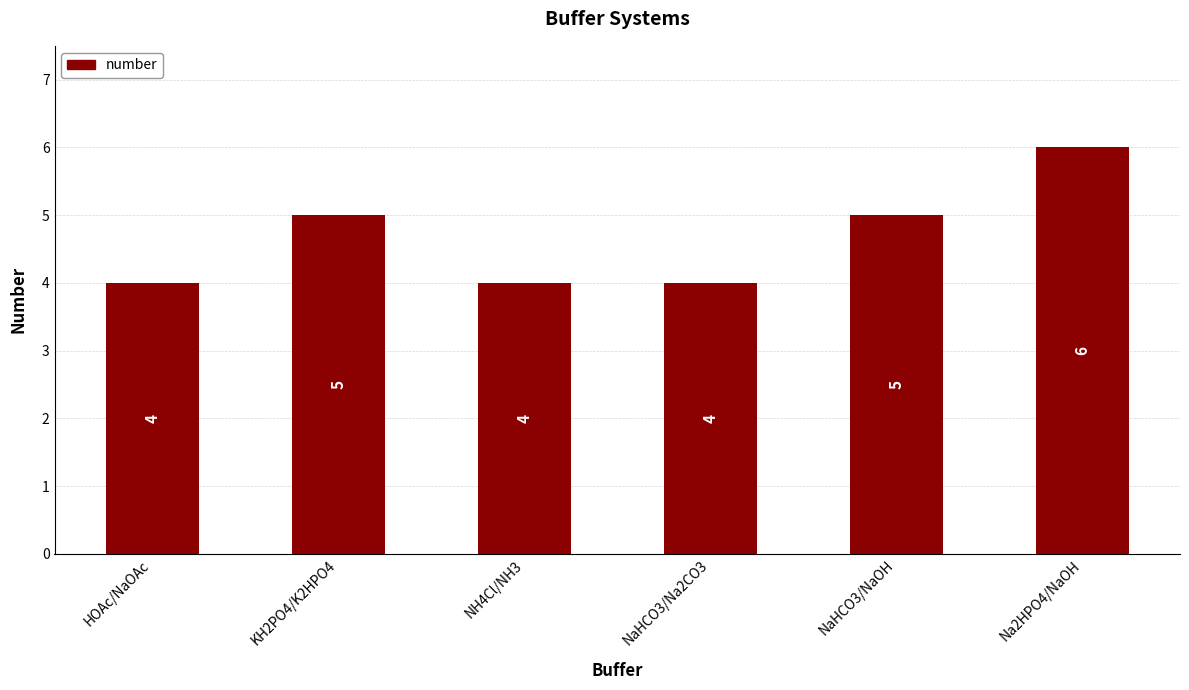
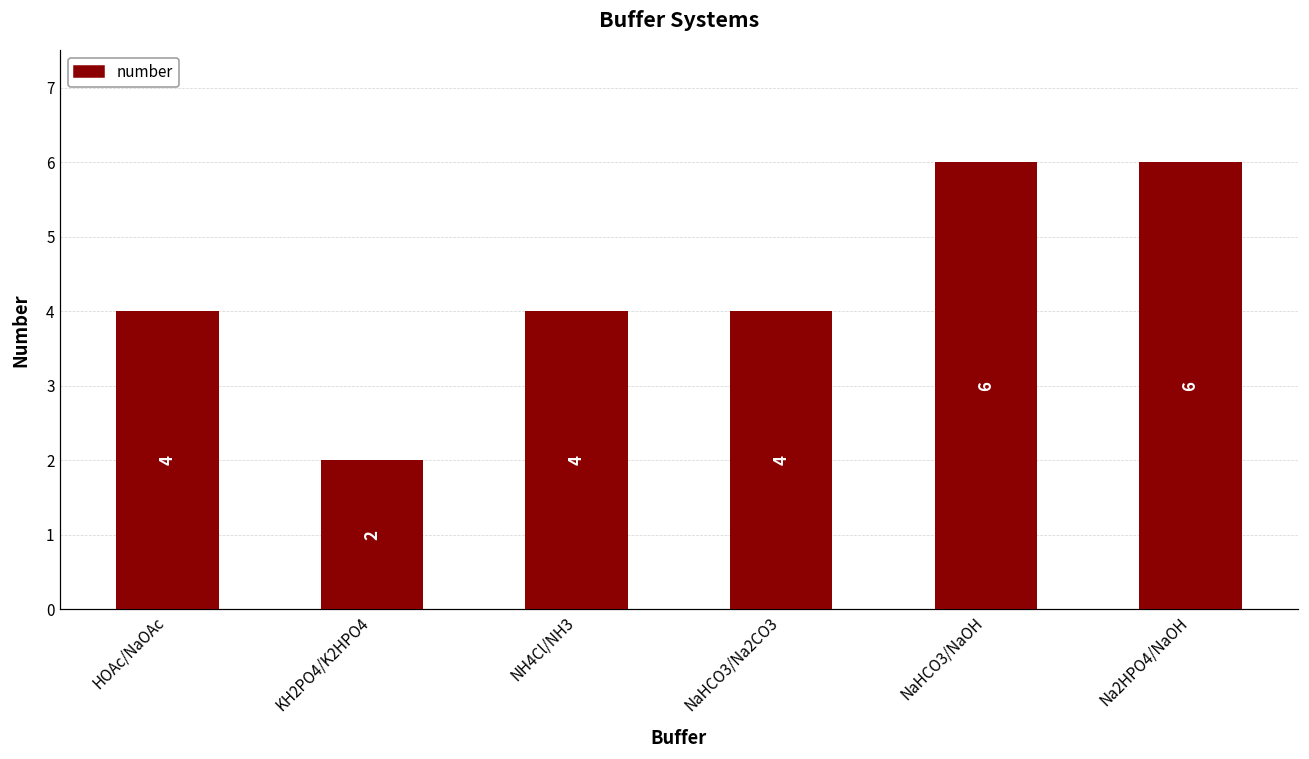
KH2PO4/K2HPO4: 5 -> 2
NaHCO3/NaOH: 5 -> 6
